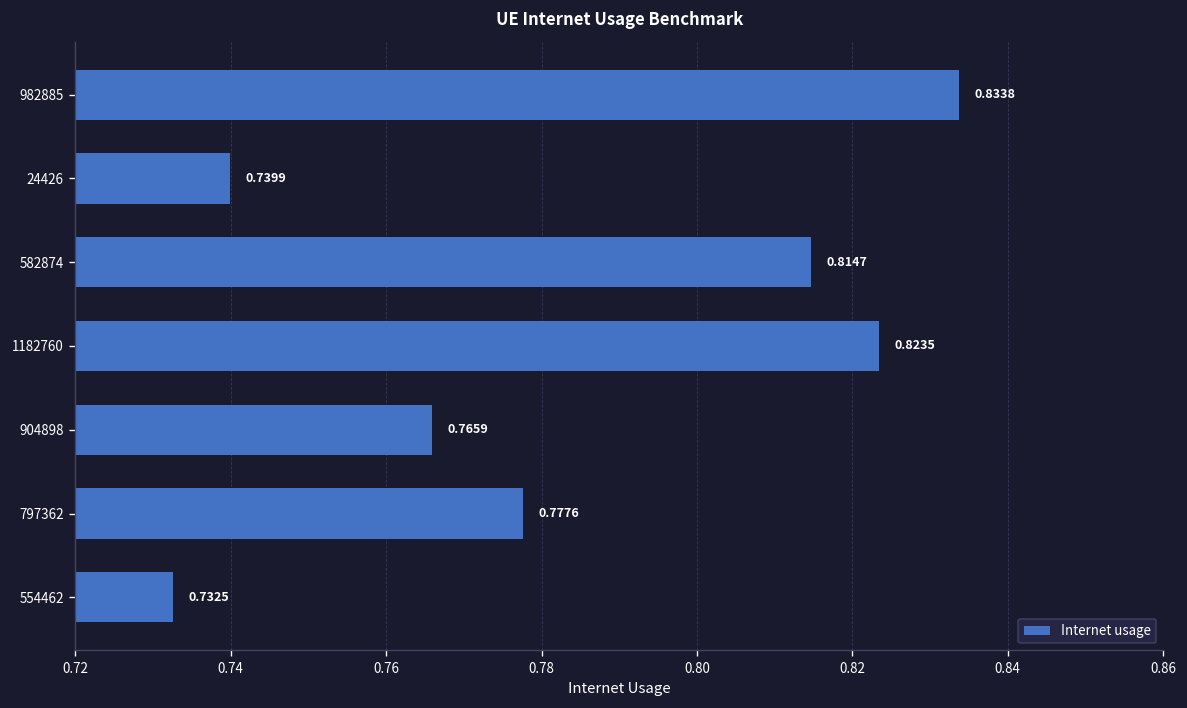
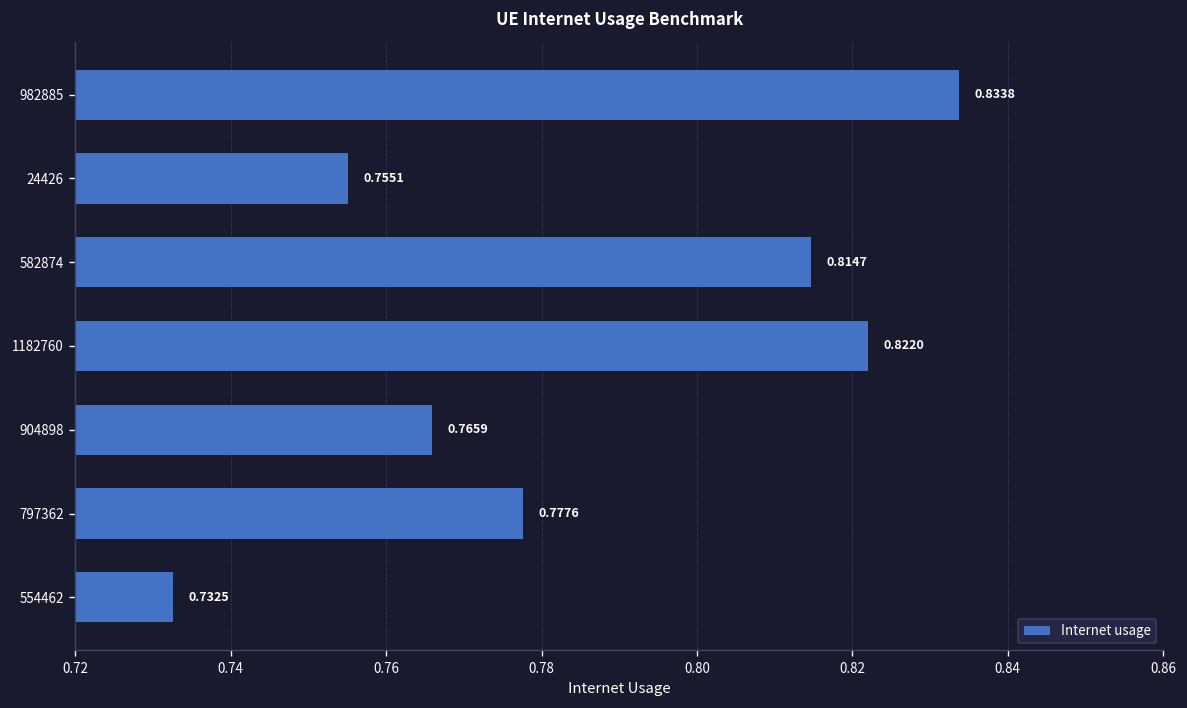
24426: 0.7399 -> 0.7551
1182760: 0.8235 -> 0.8220
